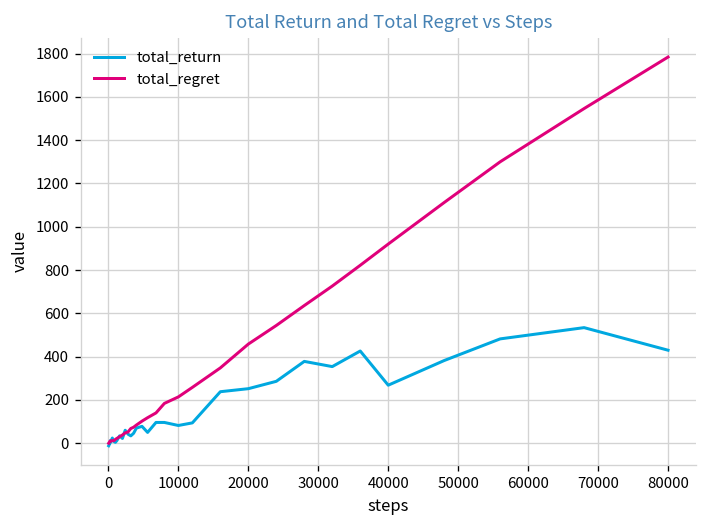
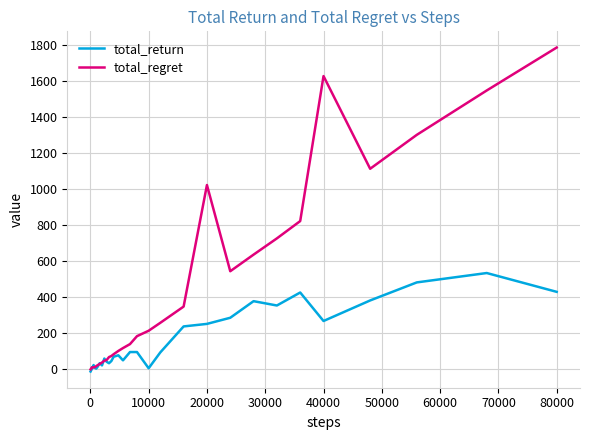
total_return, 10000: 80 -> 10
total_regret, 20000: 460 -> 1020
total_regret, 40000: 920 -> 1630
